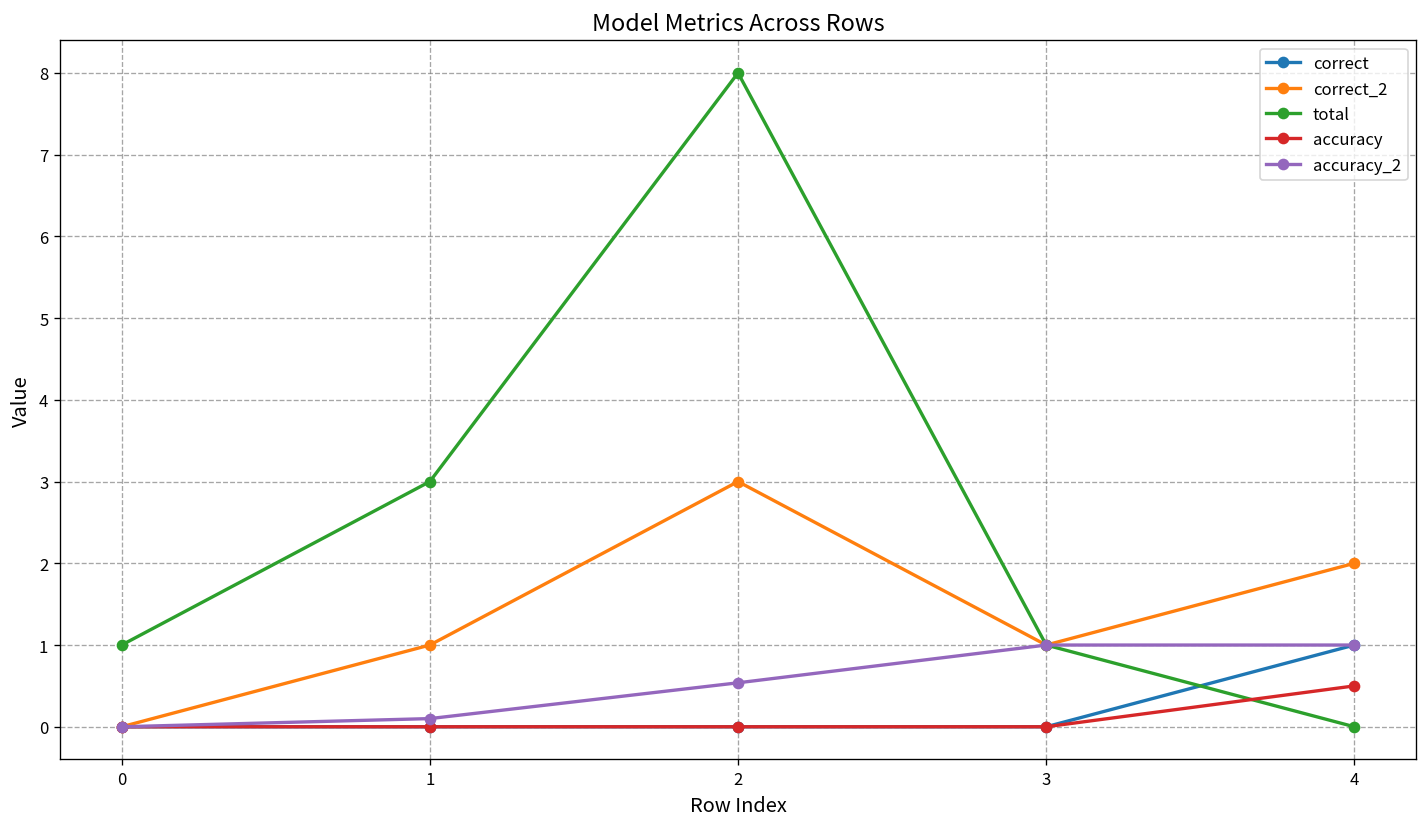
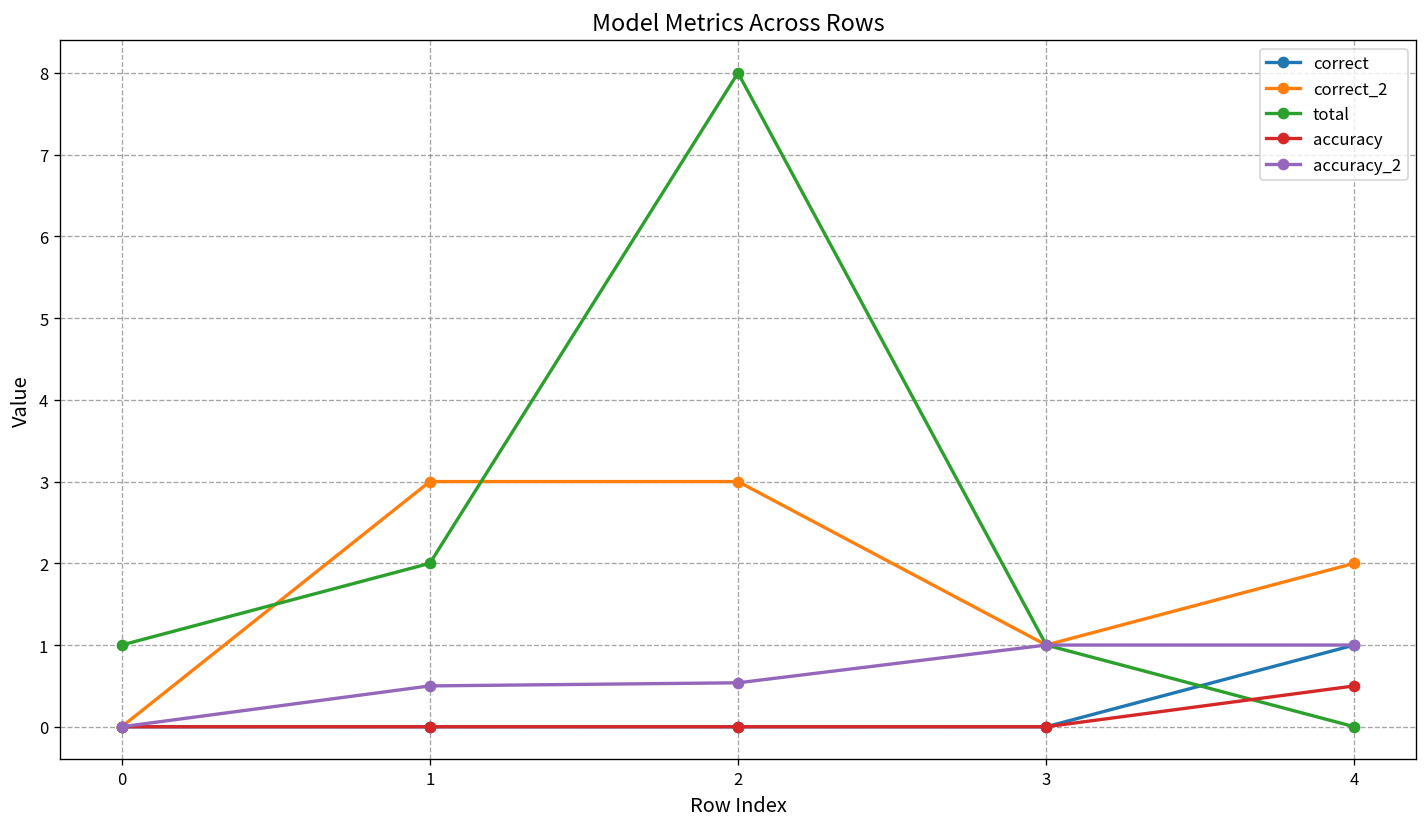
correct_2, 1: 1 -> 3
total, 1: 3 -> 2
accuracy_2, 1: 0.1 -> 0.5
